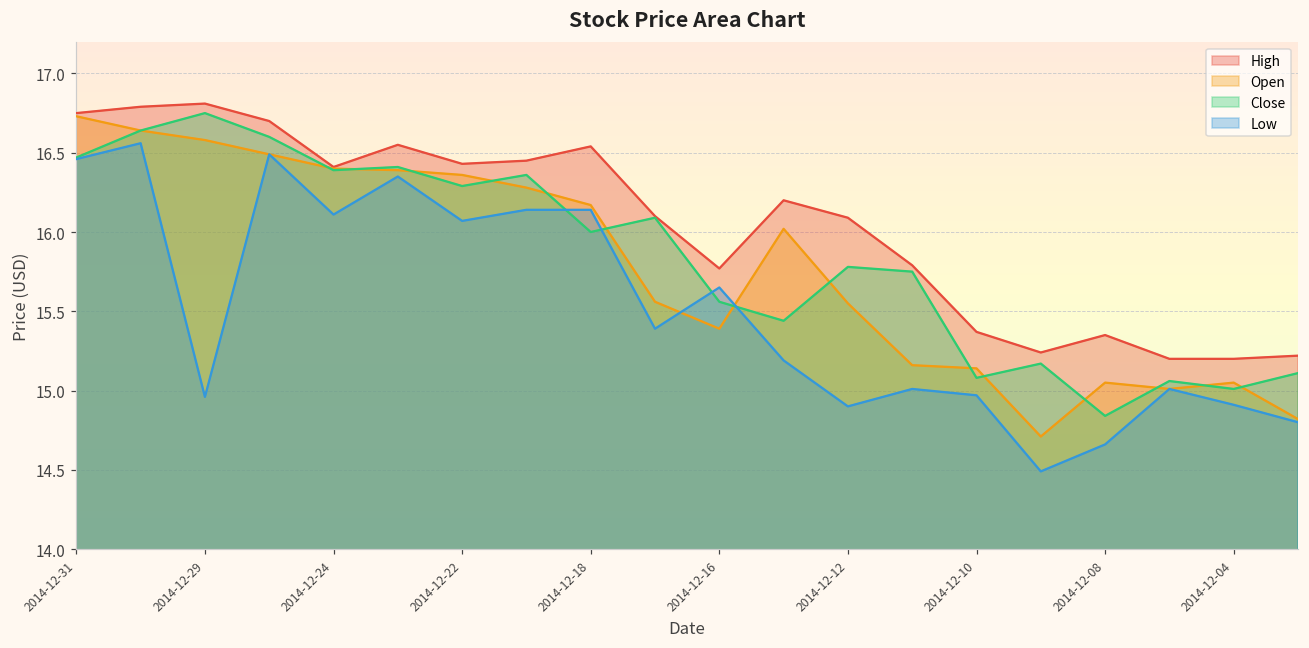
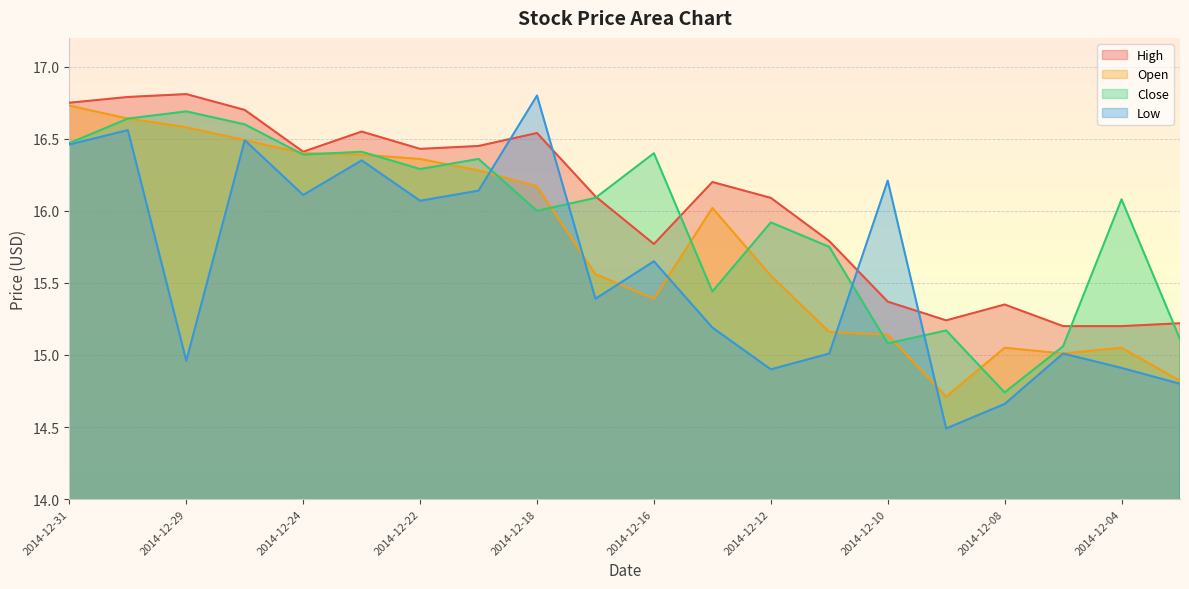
Close, 2014-12-29: 16.75 -> 16.69
Low, 2014-12-18: 16.14 -> 16.80
Close, 2014-12-16: 15.56 -> 16.40
Close, 2014-12-12: 15.78 -> 15.92
Low, 2014-12-10: 14.97 -> 16.21
Close, 2014-12-08: 14.84 -> 14.74
Close, 2014-12-04: 15.01 -> 16.08
